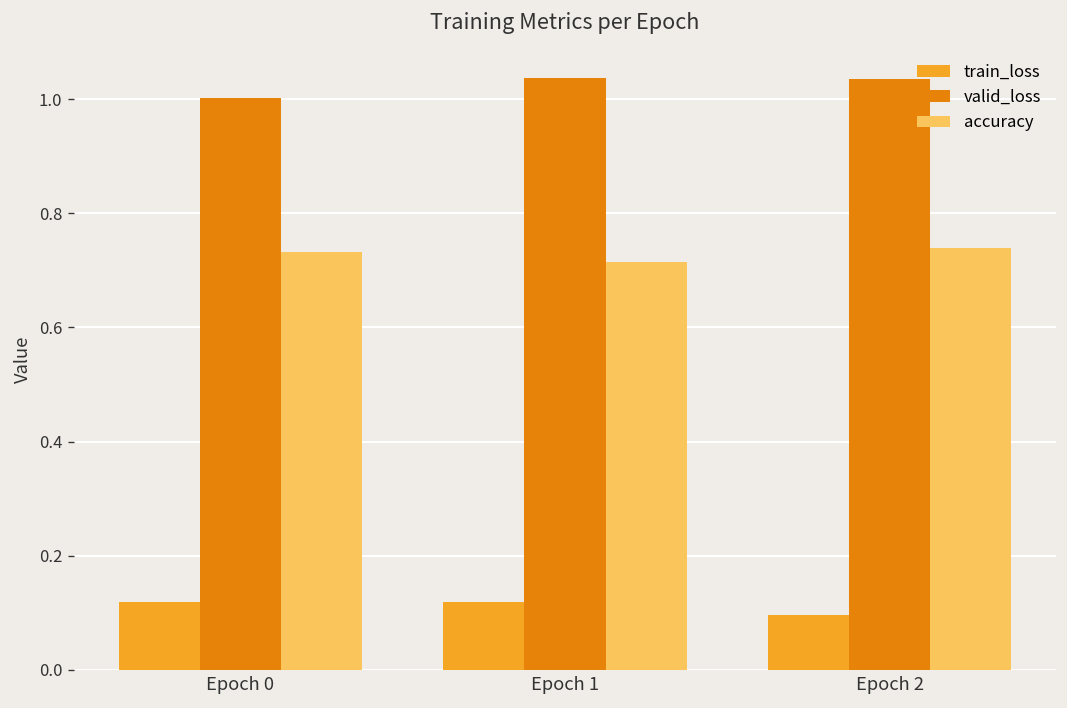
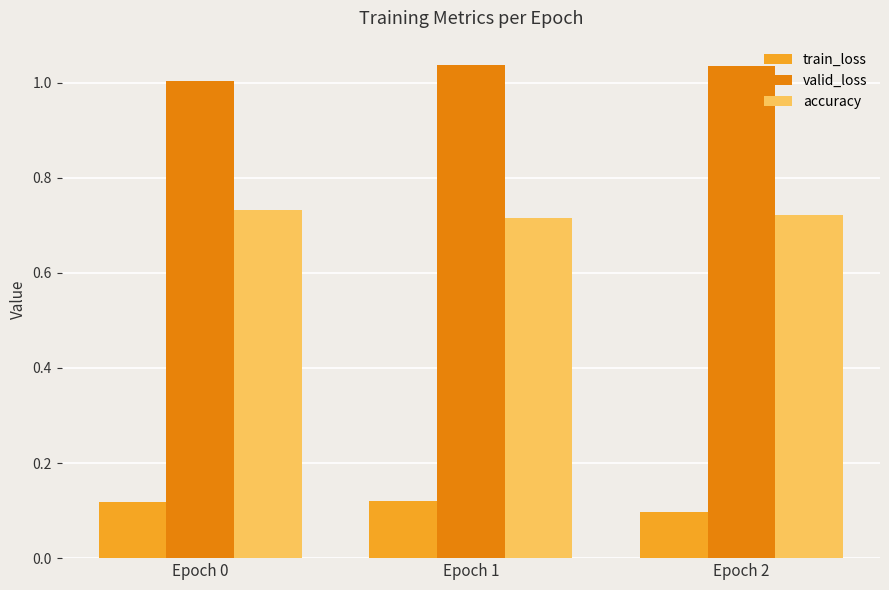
accuracy, Epoch 2: 0.74 -> 0.72
